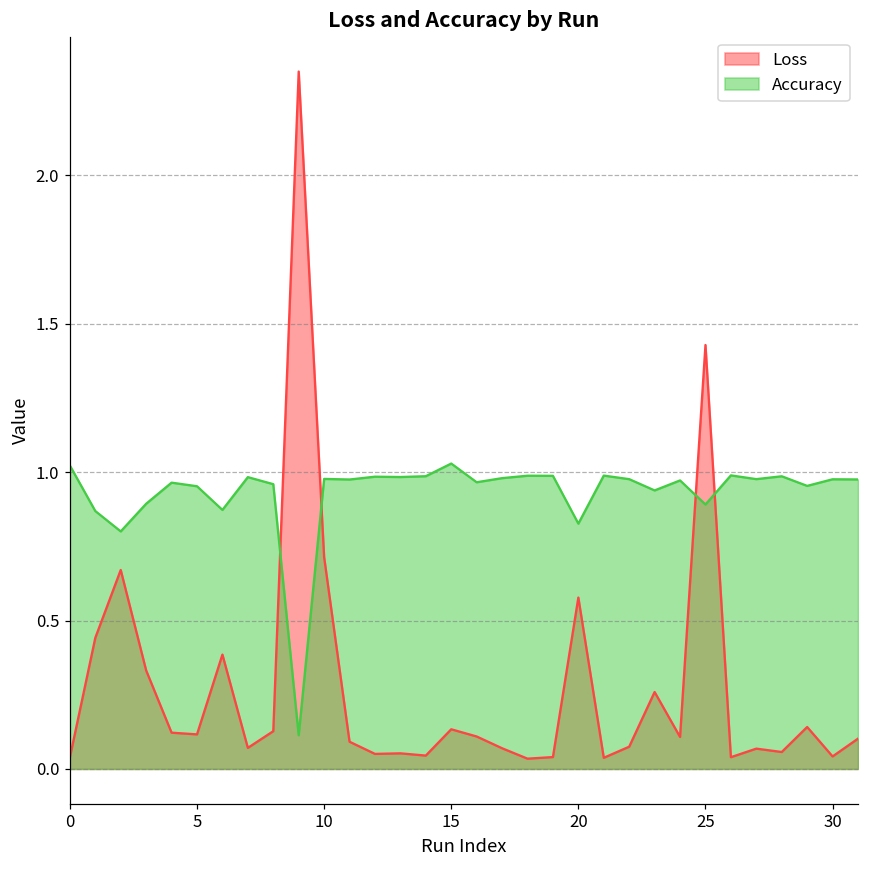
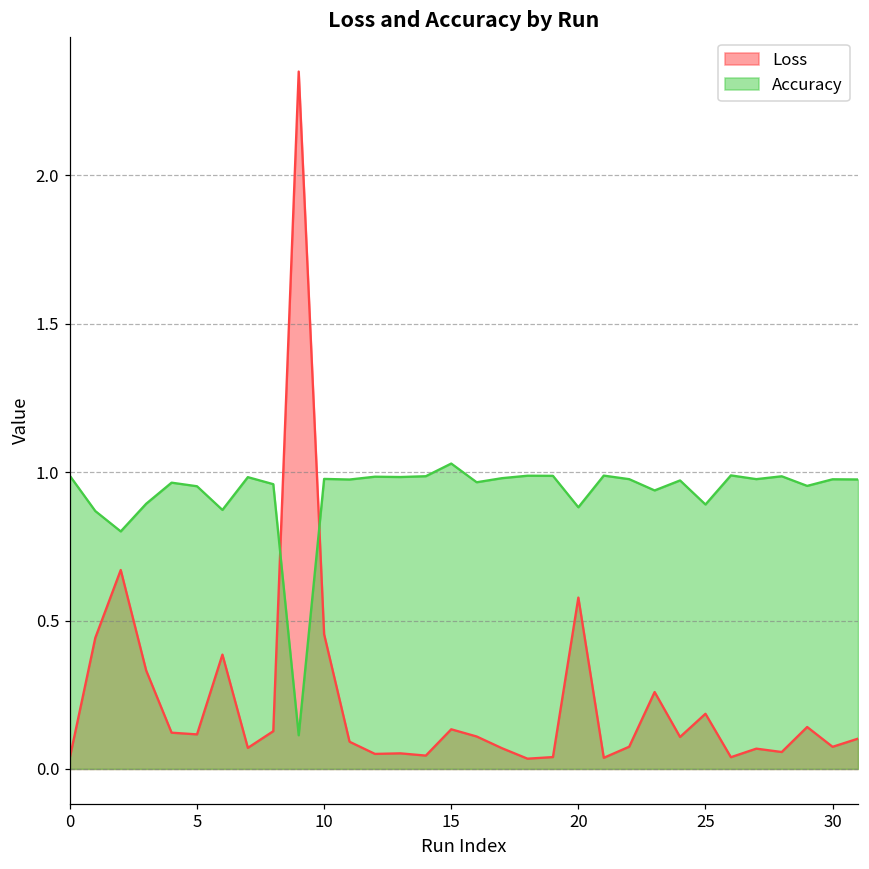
Accuracy, 0: 1.02 -> 0.99
Loss, 10: 0.71 -> 0.45
Accuracy, 20: 0.83 -> 0.88
Loss, 25: 1.43 -> 0.19
Loss, 30: 0.04 -> 0.07
